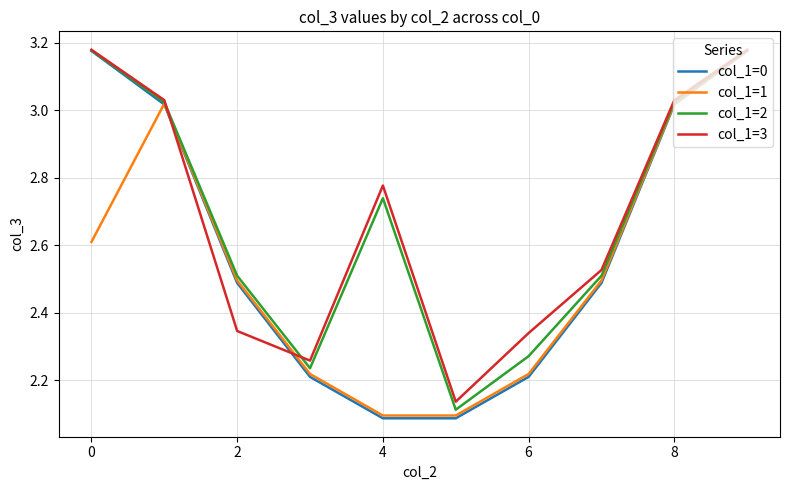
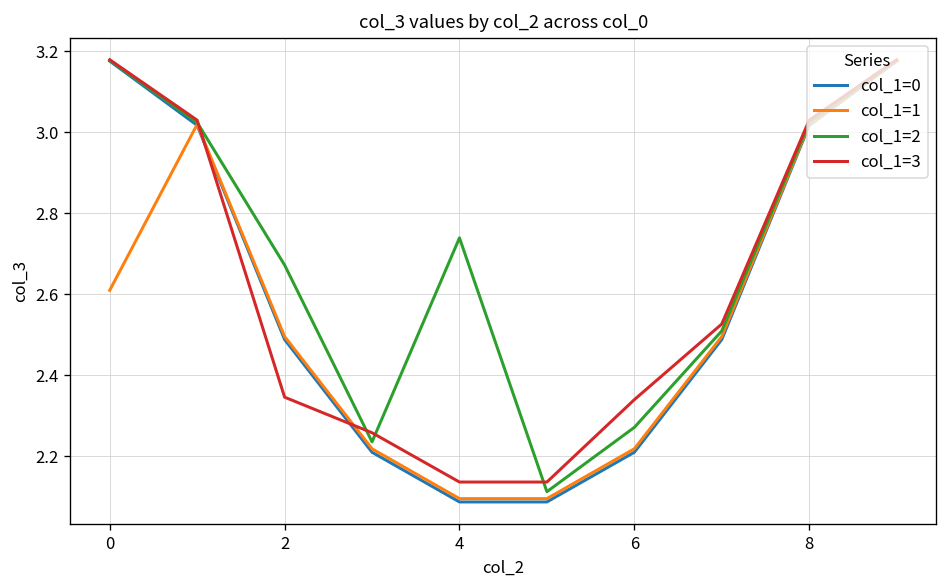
col_1=2, 2: 2.51 -> 2.67
col_1=3, 4: 2.78 -> 2.14
